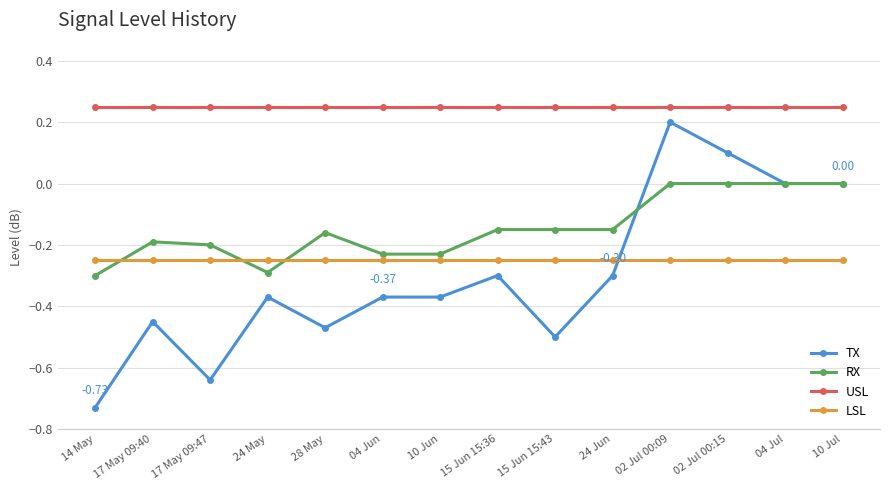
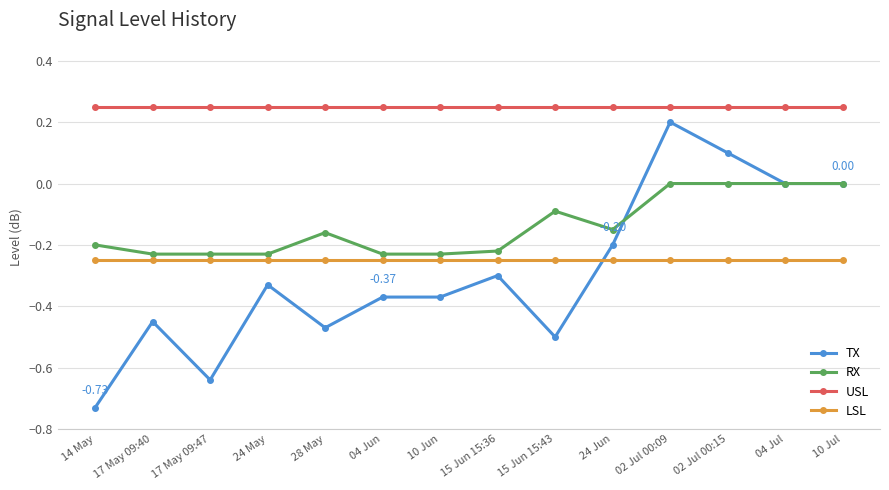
RX, 14 May: -0.3 -> -0.2
RX, 17 May 09:40: -0.19 -> -0.23
RX, 17 May 09:47: -0.20 -> -0.23
TX, 24 May: -0.37 -> -0.33
RX, 24 May: -0.29 -> -0.23
RX, 15 Jun 15:36: -0.15 -> -0.22
RX, 15 Jun 15:43: -0.15 -> -0.09
TX, 24 Jun: -0.30 -> -0.20
